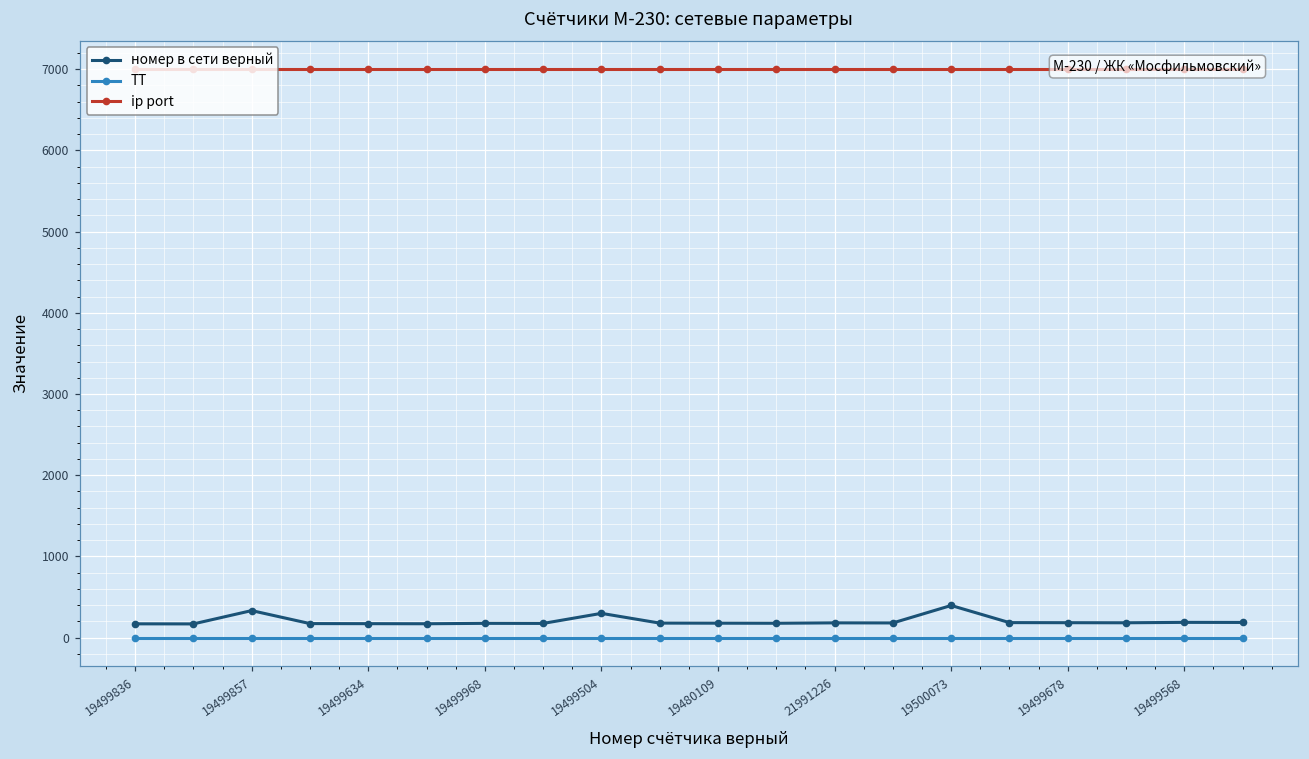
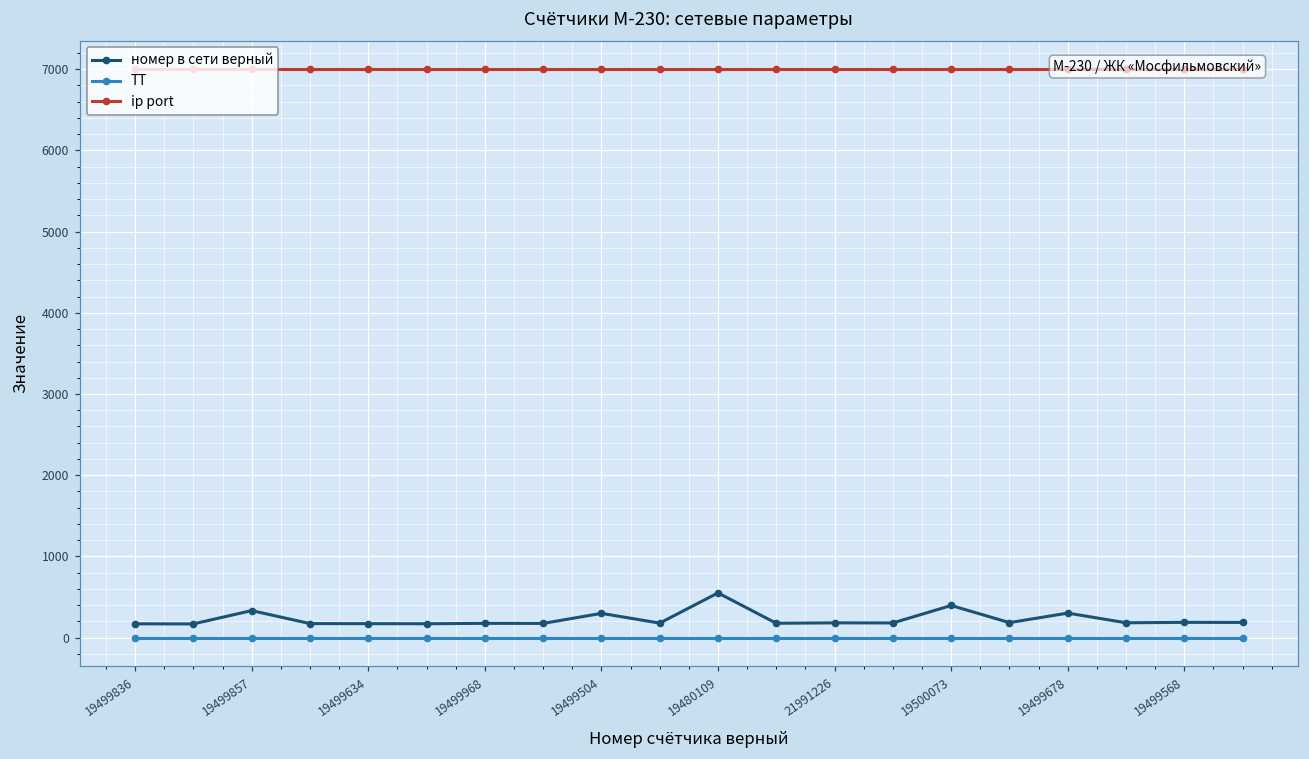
номер в сети верный, 19480109: 200 -> 600
номер в сети верный, 19499678: 200 -> 300
